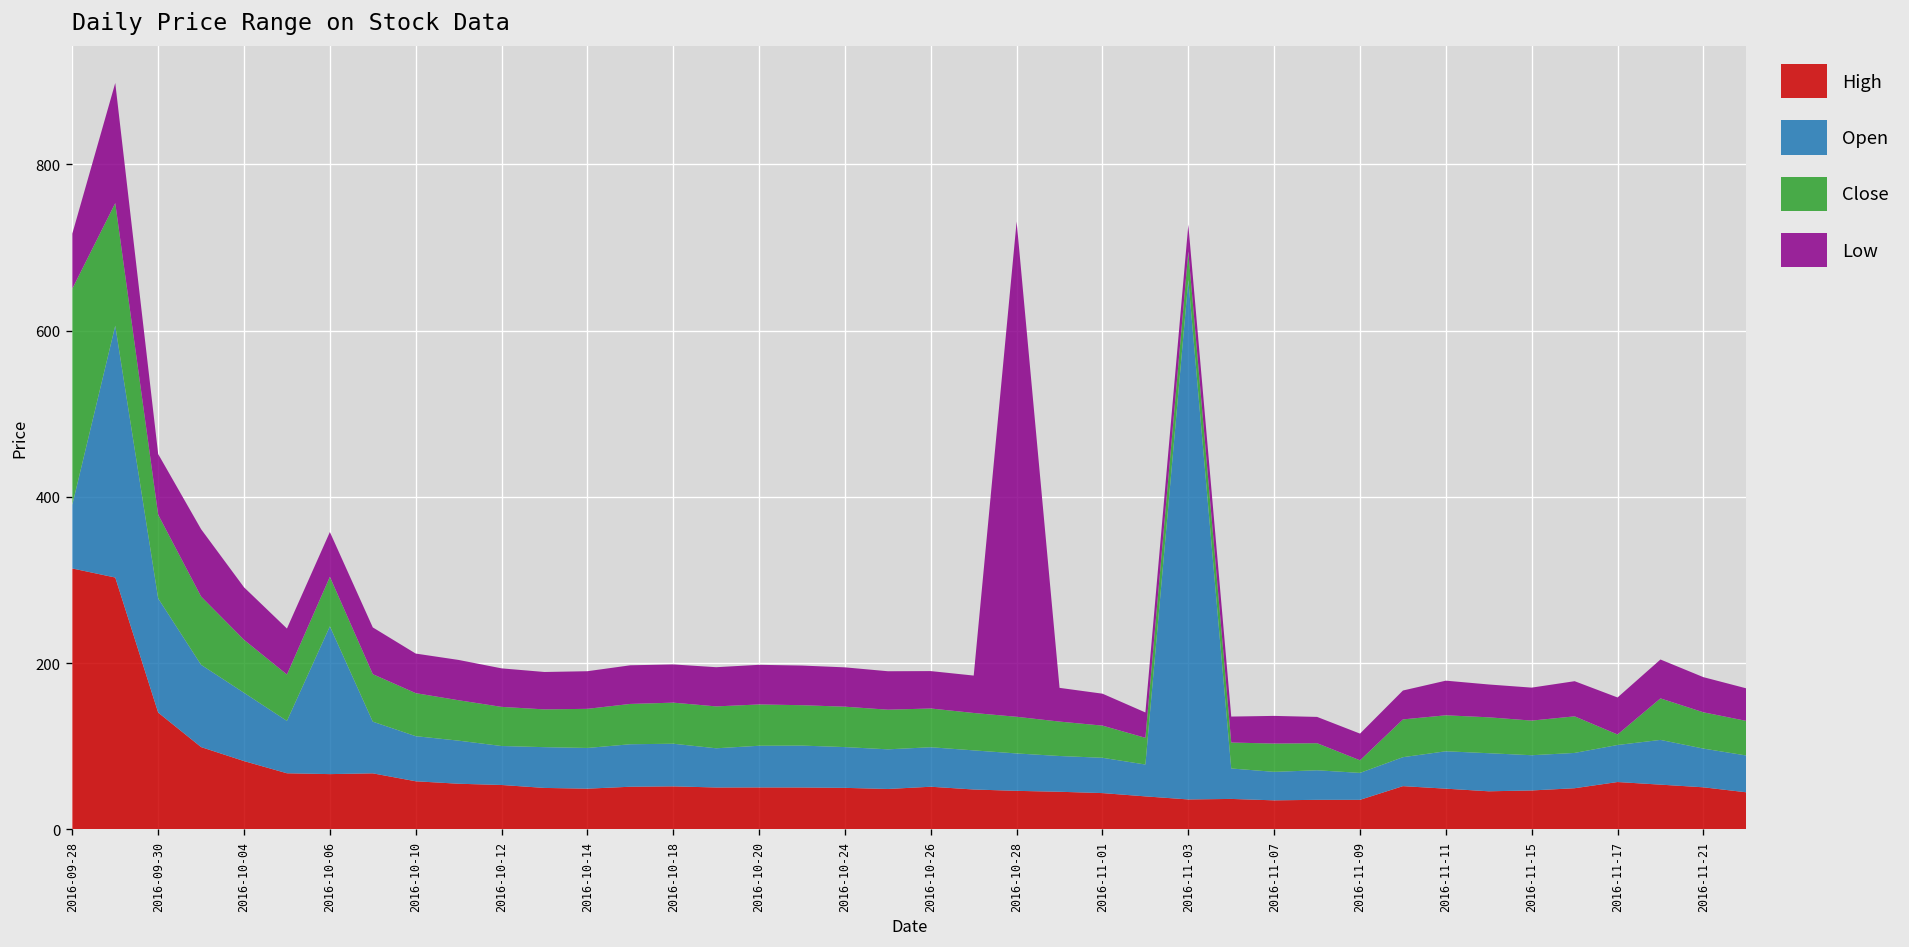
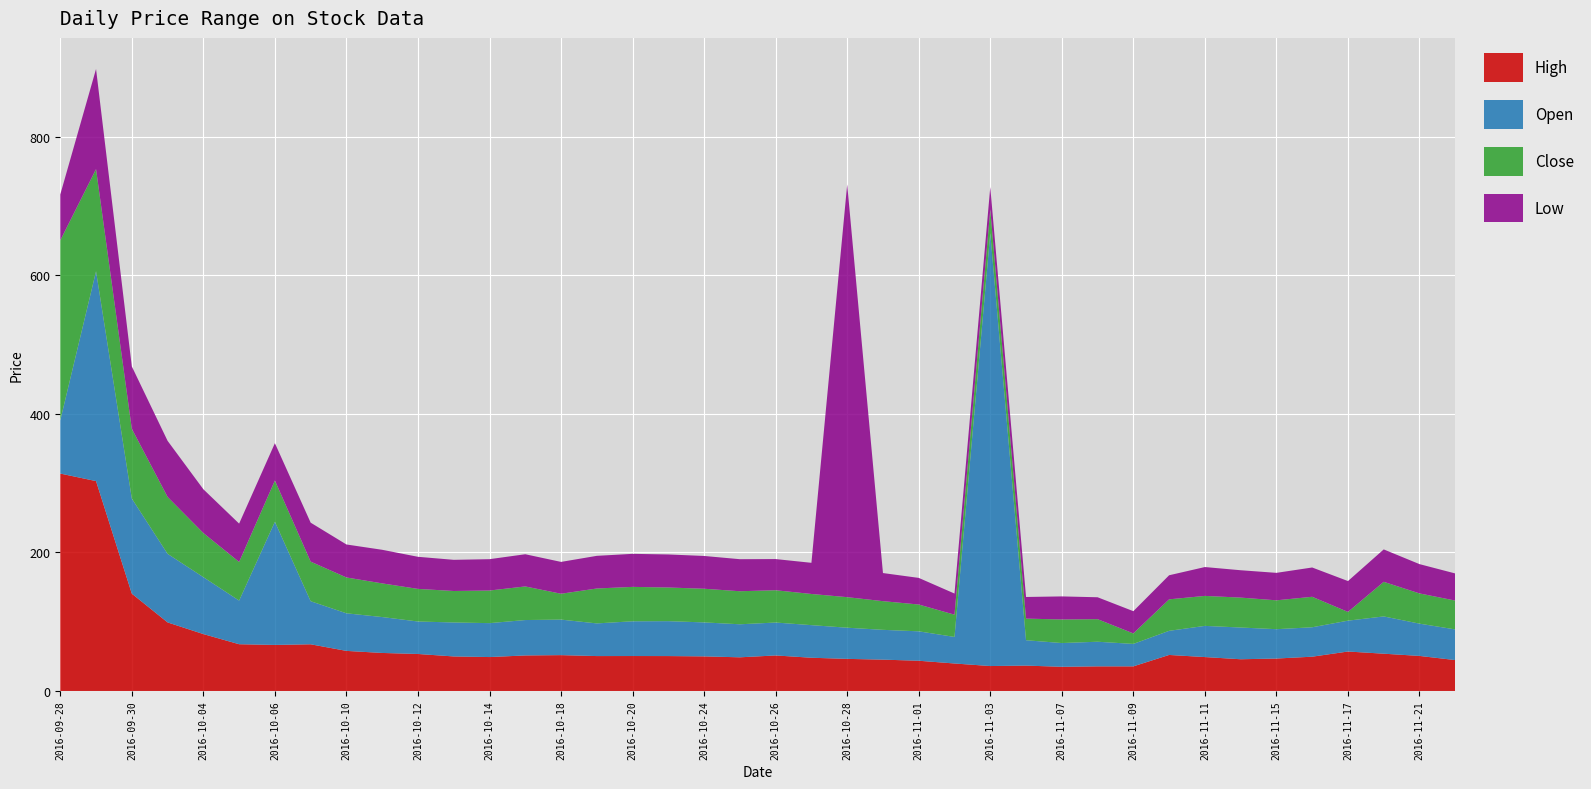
Low, 2016-09-30: 70 -> 90
Close, 2016-10-18: 50 -> 40
